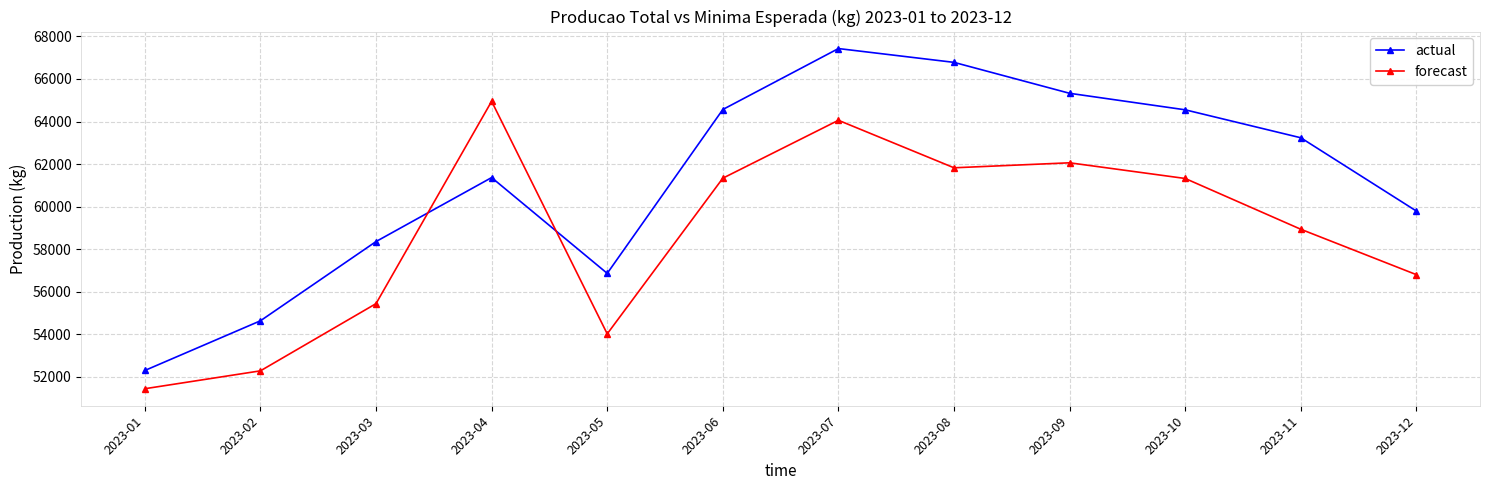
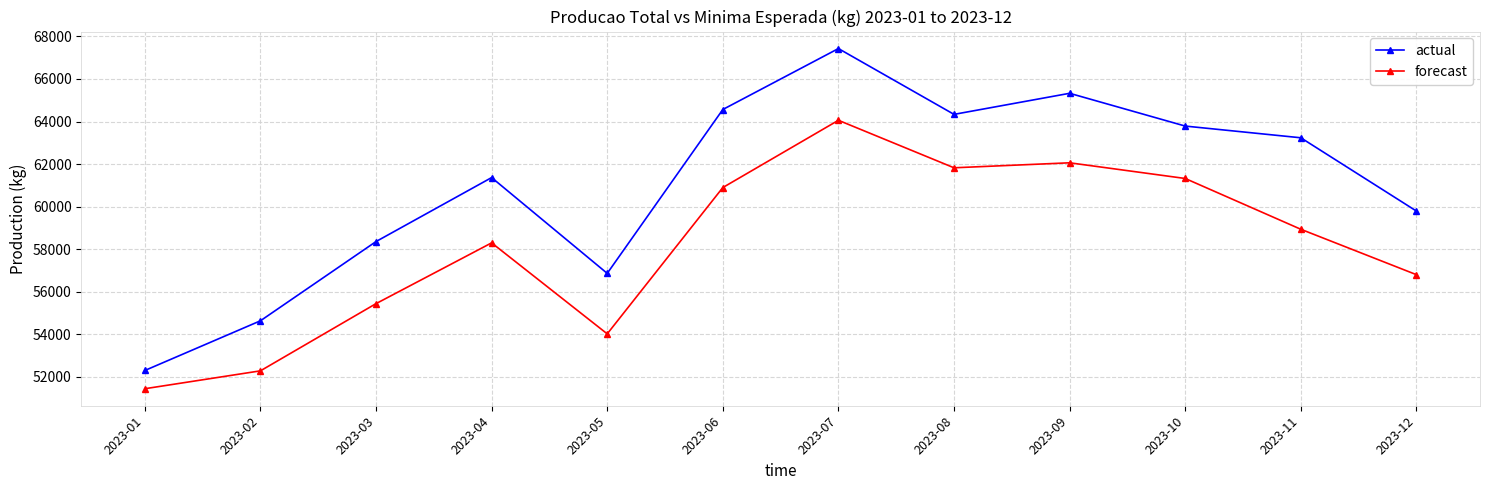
forecast, 2023-04: 65000 -> 58300
forecast, 2023-06: 61300 -> 60900
actual, 2023-08: 66800 -> 64300
actual, 2023-10: 64600 -> 63800
